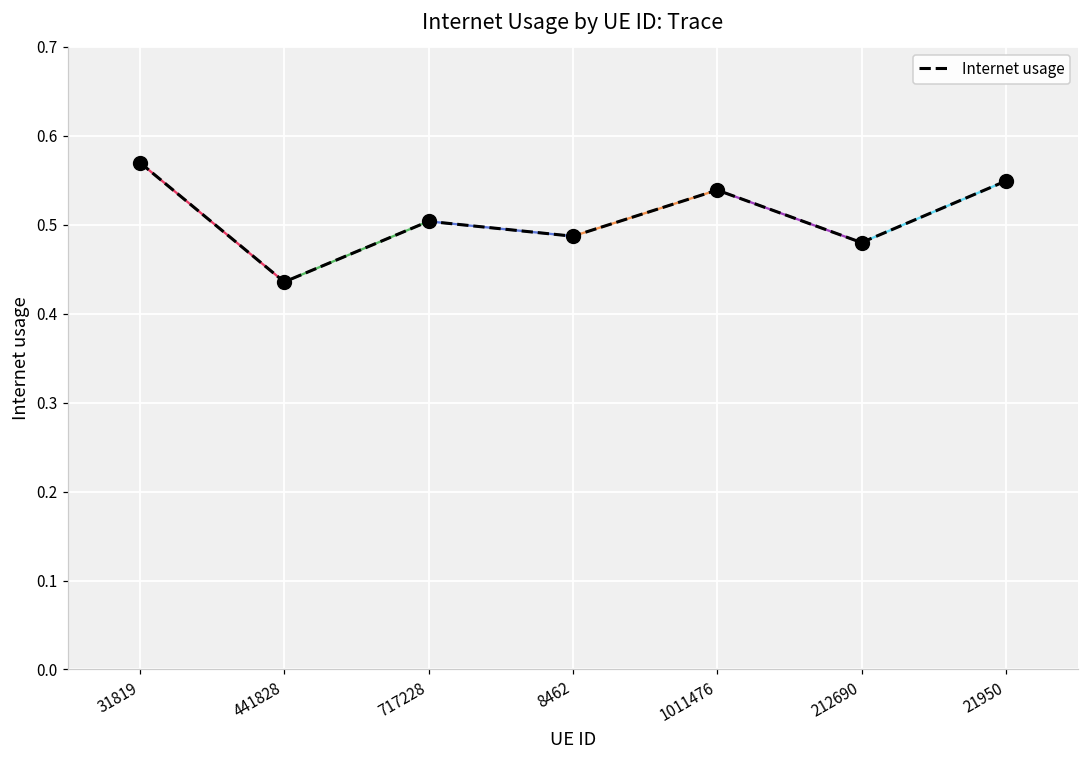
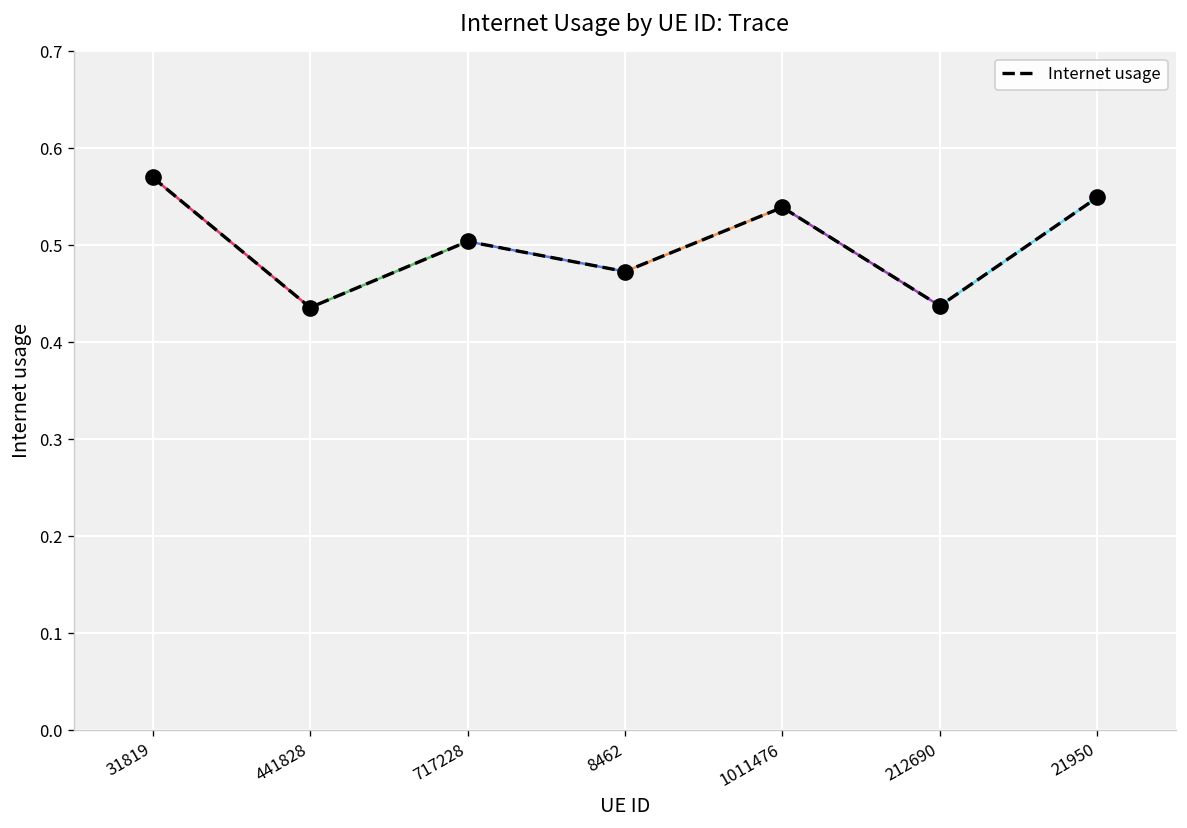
Internet usage, 8462: 0.49 -> 0.47
Internet usage, 212690: 0.48 -> 0.44
